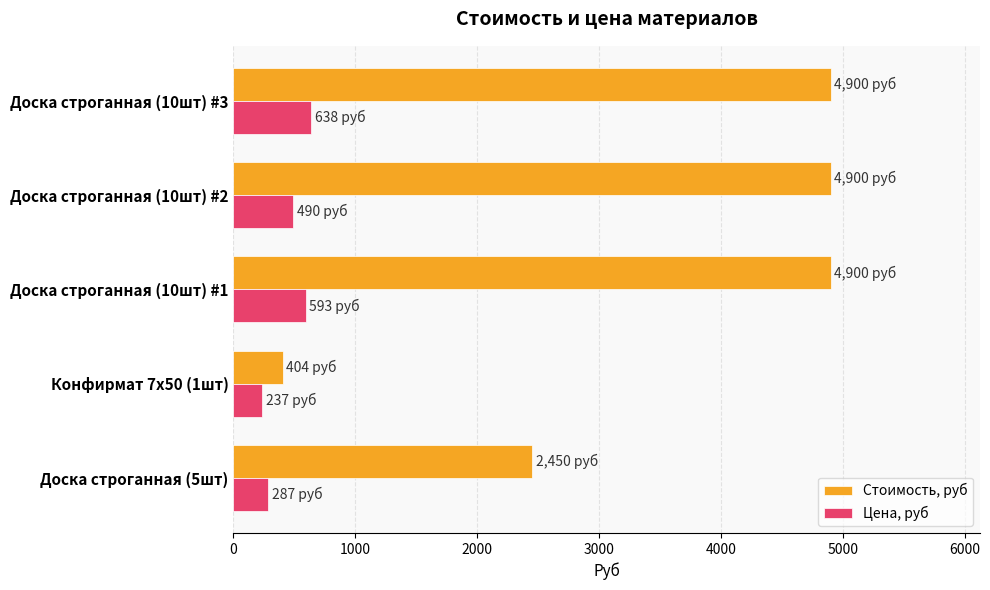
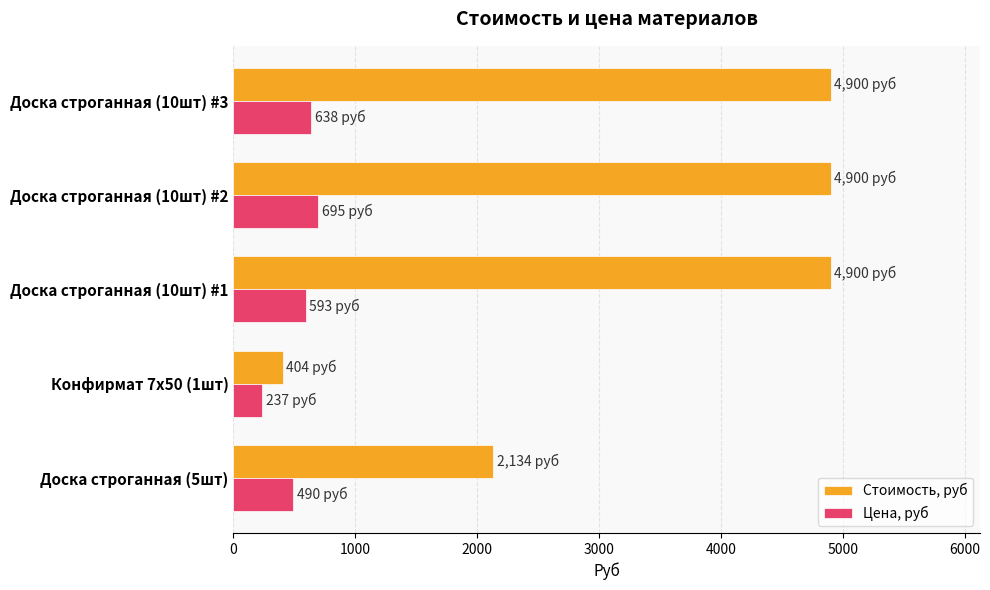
Цена, руб, Доска строганная (10шт) #2: 490 -> 695
Стоимость, руб, Доска строганная (5шт): 2,450 -> 2,134
Цена, руб, Доска строганная (5шт): 287 -> 490
